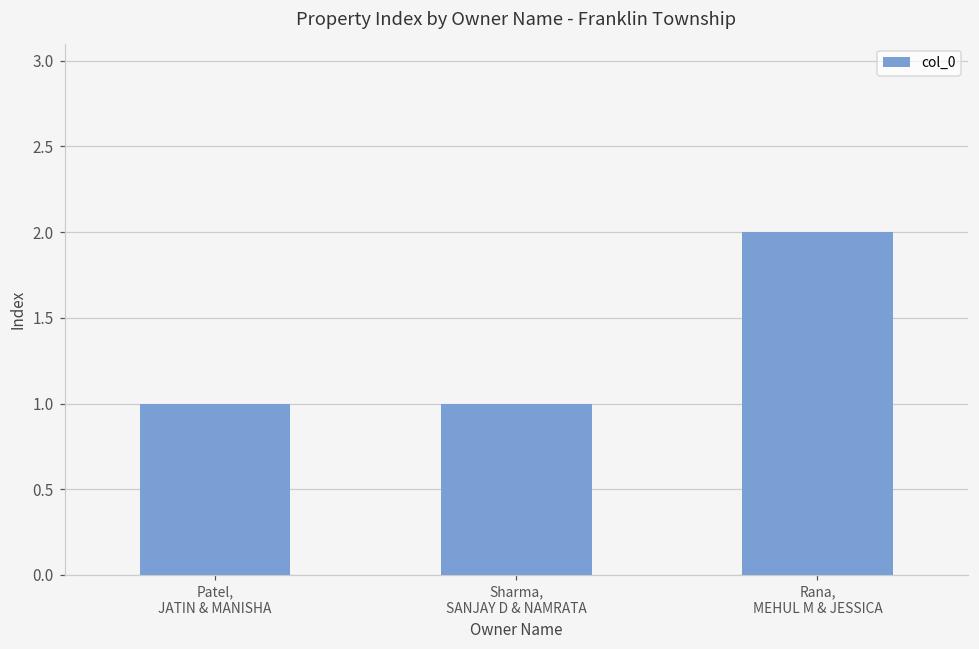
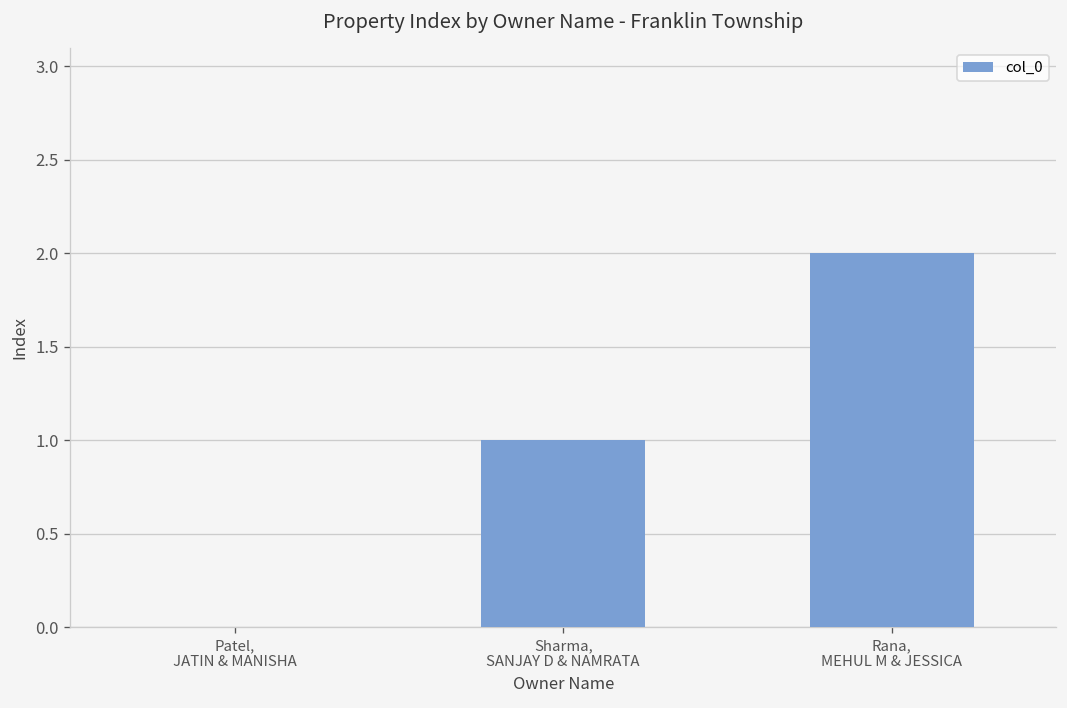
Patel, JATIN & MANISHA: 1 -> 0
